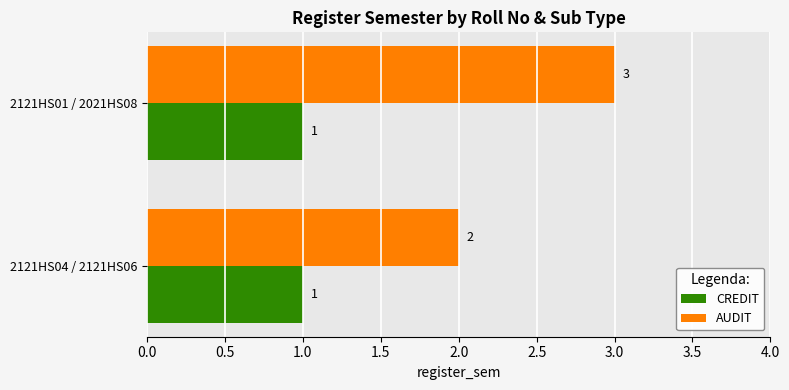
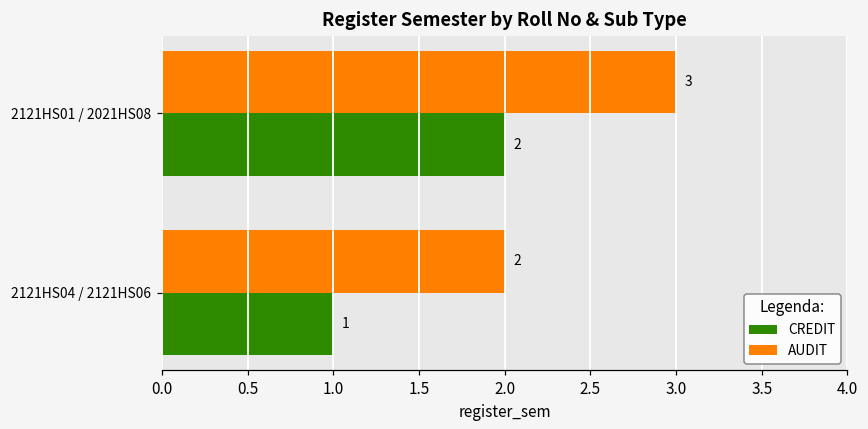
CREDIT, 2121HS01 / 2021HS08: 1 -> 2
